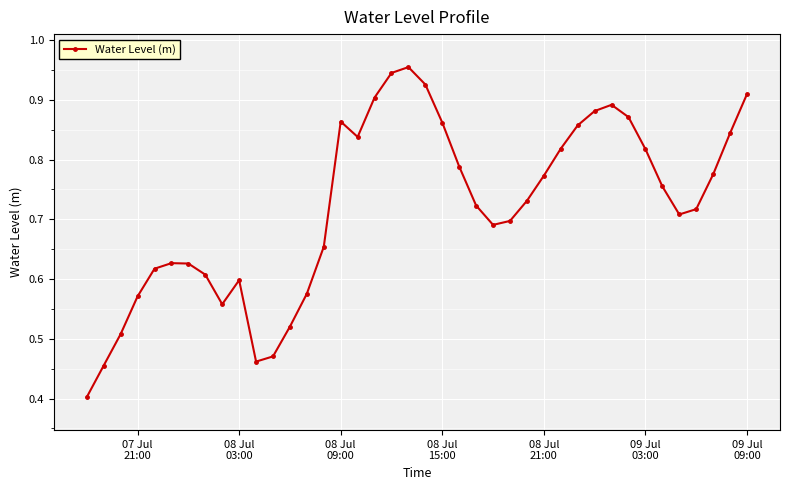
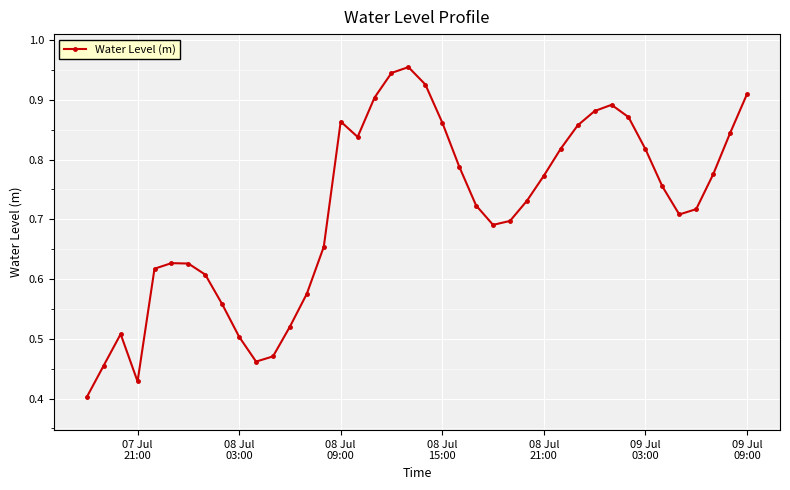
07 Jul 21:00: 0.57 -> 0.43
08 Jul 03:00: 0.60 -> 0.50
